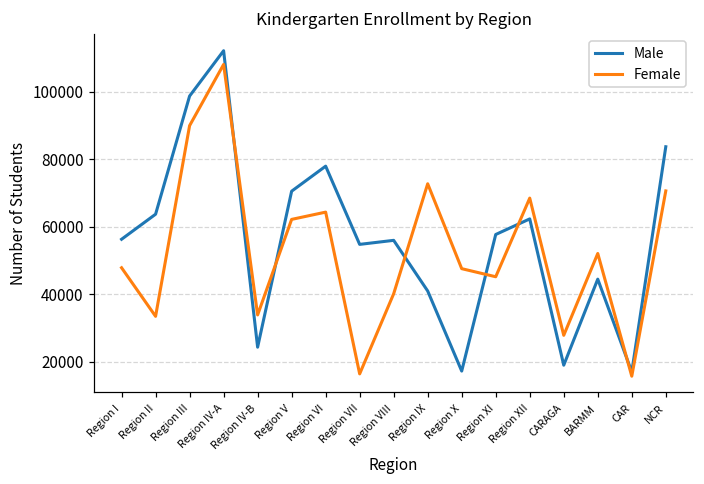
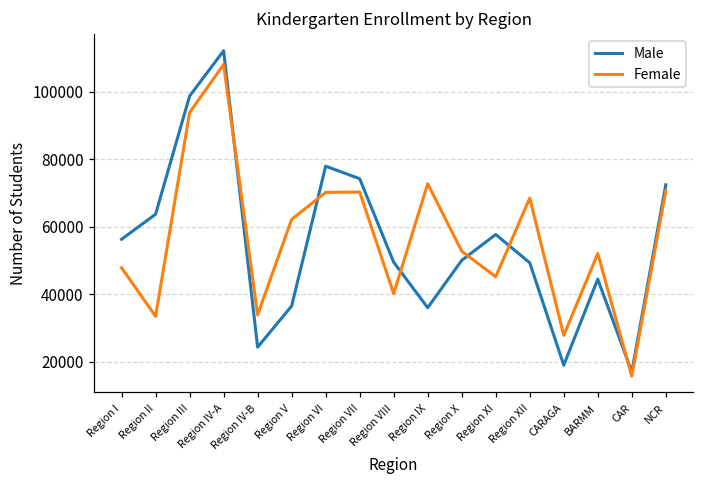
Female, Region III: 90000 -> 94000
Male, Region V: 70000 -> 36000
Female, Region VI: 64000 -> 70000
Male, Region VII: 55000 -> 74000
Female, Region VII: 16000 -> 70000
Male, Region VIII: 56000 -> 49000
Male, Region IX: 41000 -> 36000
Male, Region X: 17000 -> 50000
Female, Region X: 48000 -> 53000
Male, Region XII: 62000 -> 49000
Male, NCR: 84000 -> 72000
